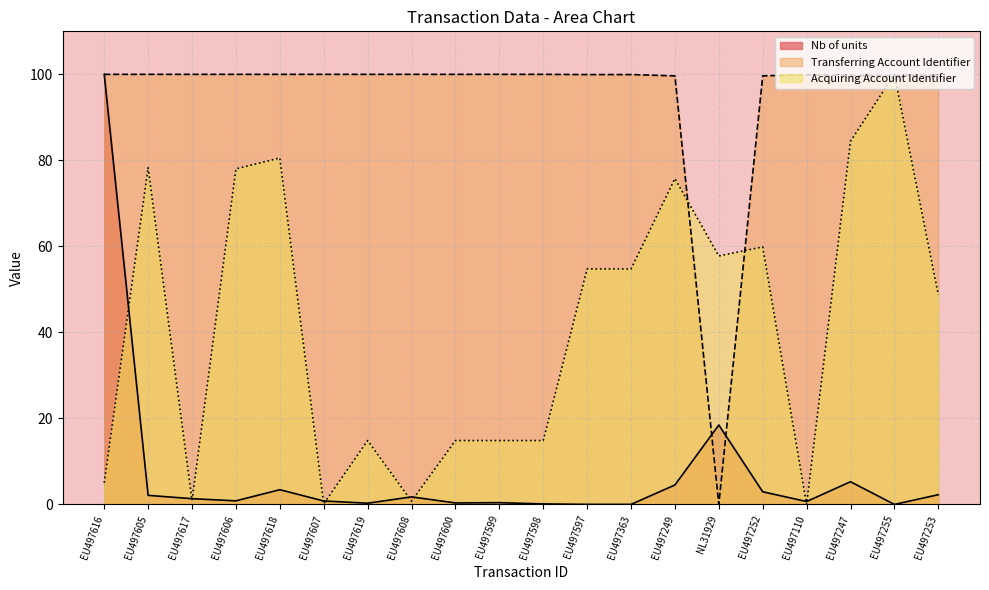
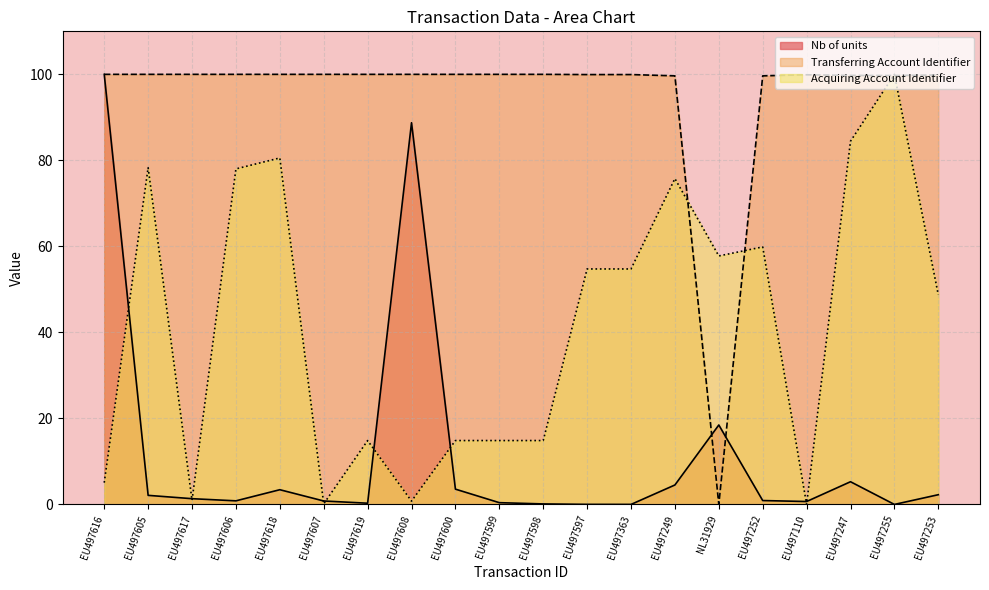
Nb of units, EU497608: 2 -> 89
Nb of units, EU497600: 0 -> 4
Nb of units, EU497252: 3 -> 1
